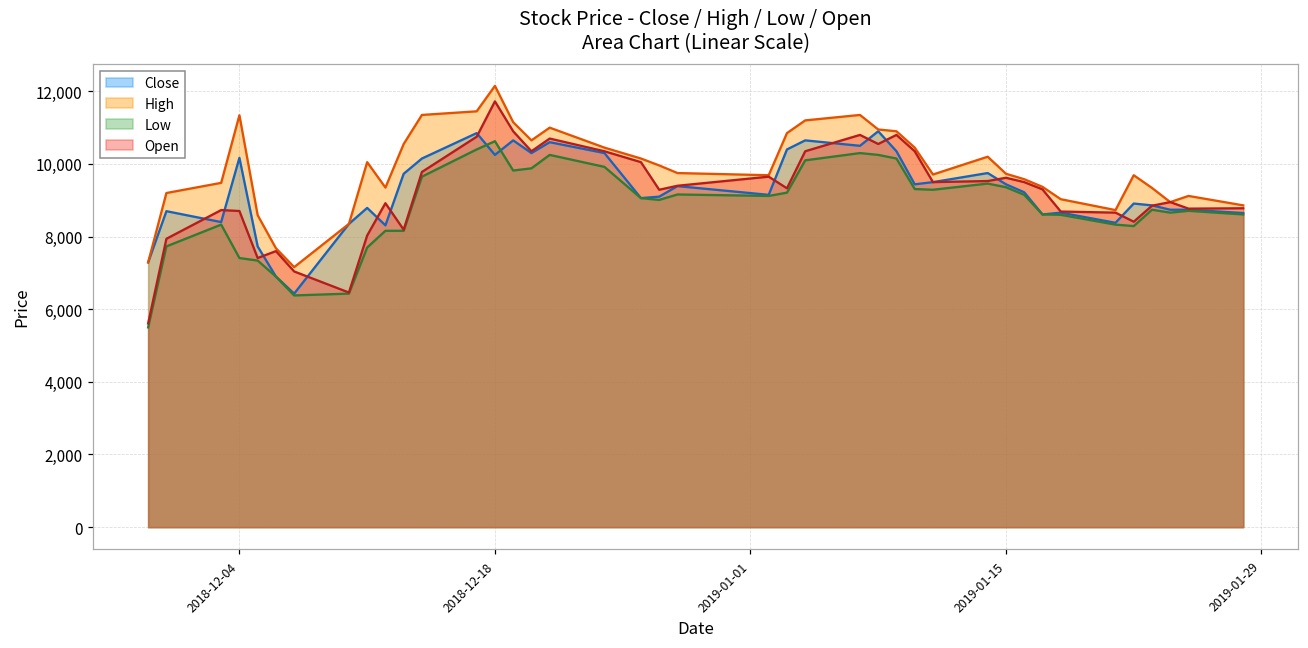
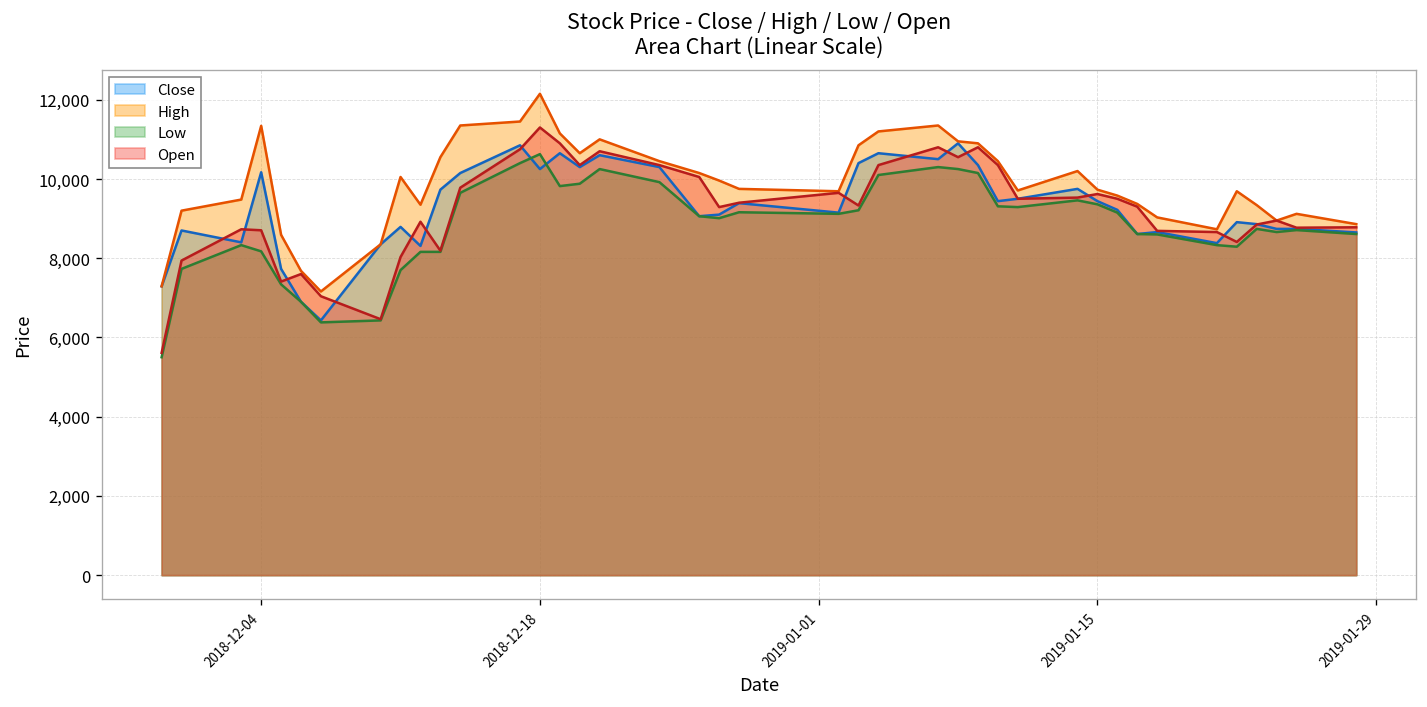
Low, 2018-12-04: 7,400 -> 8,200
Open, 2018-12-18: 11,700 -> 11,300
